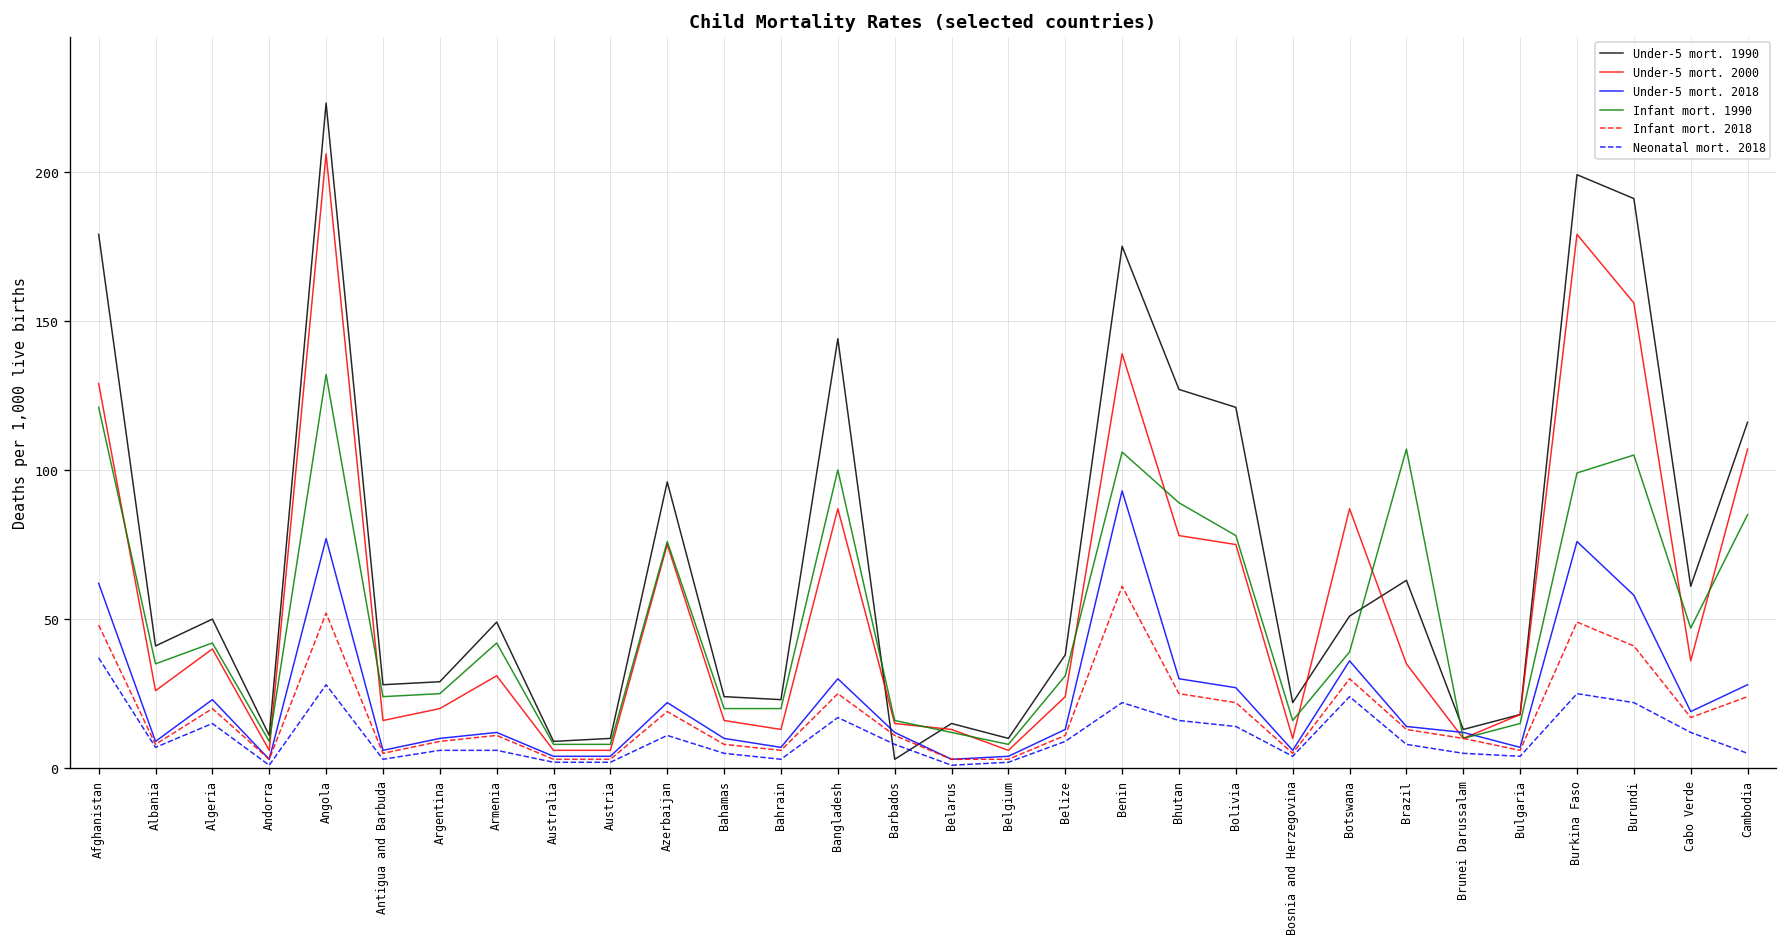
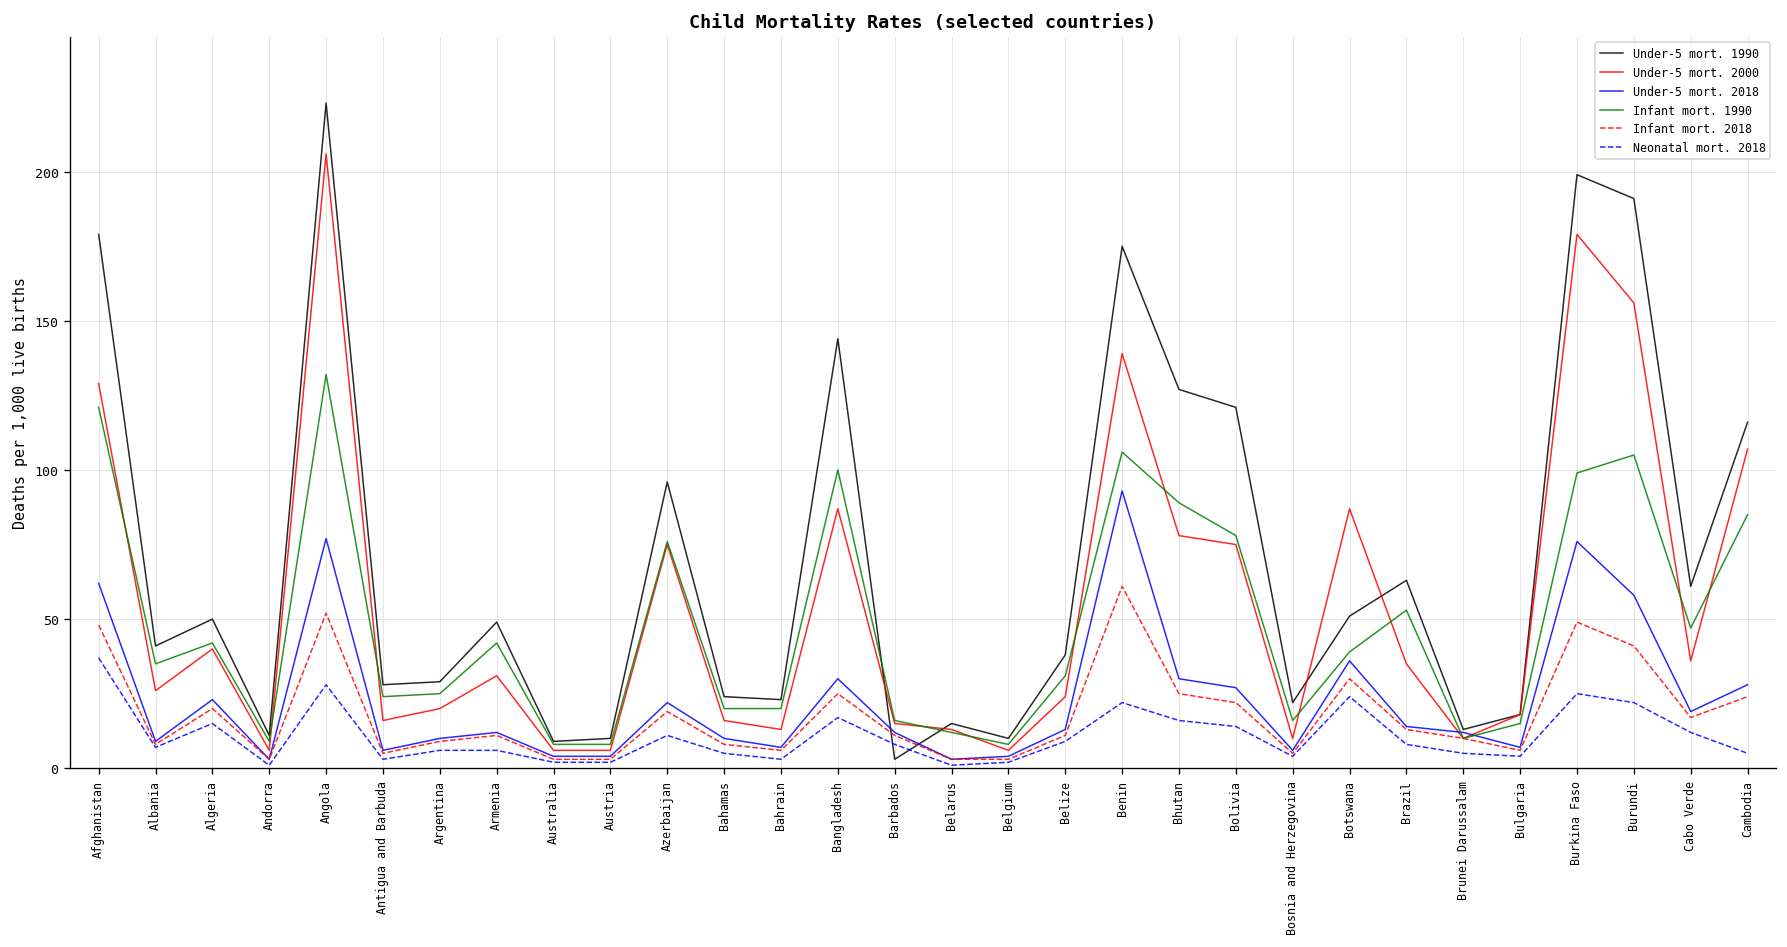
Infant mort. 1990, Brazil: 107 -> 53
